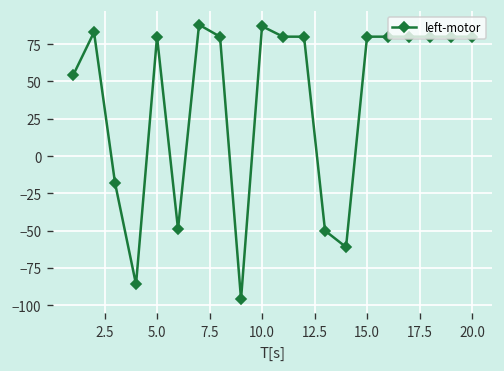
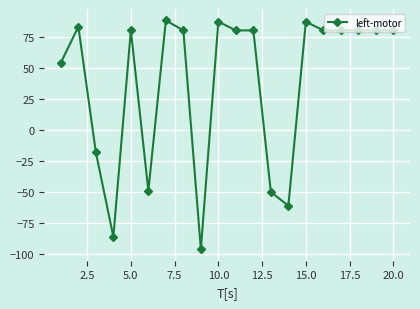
15.0: 80 -> 87
